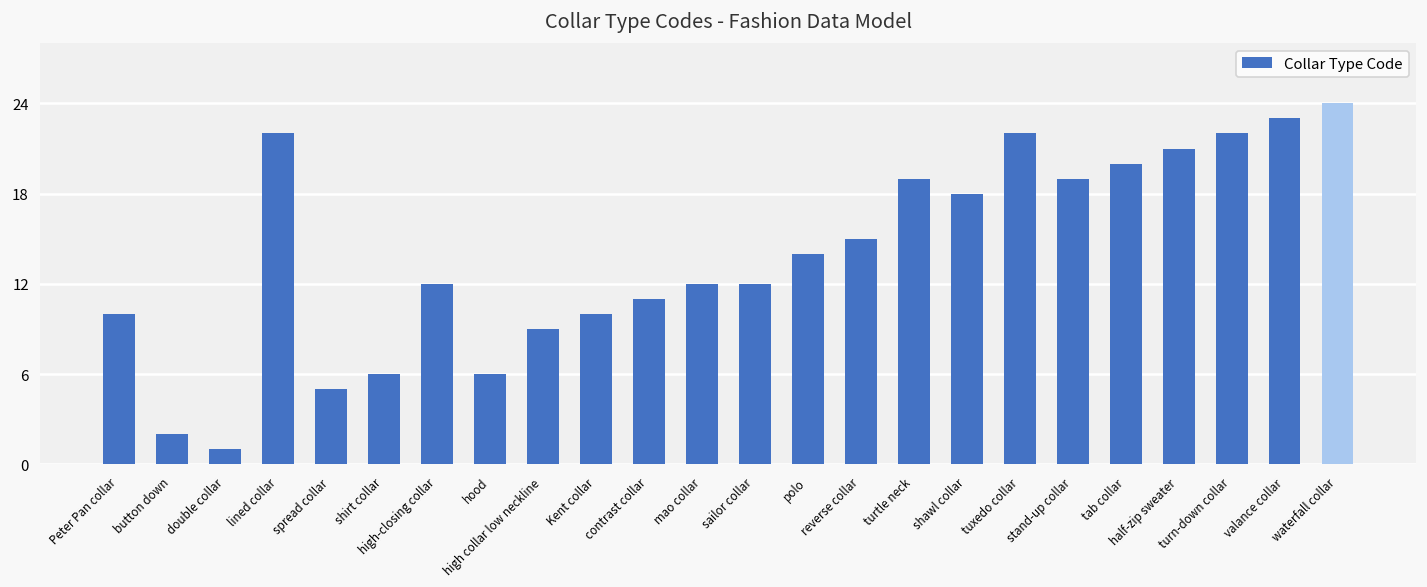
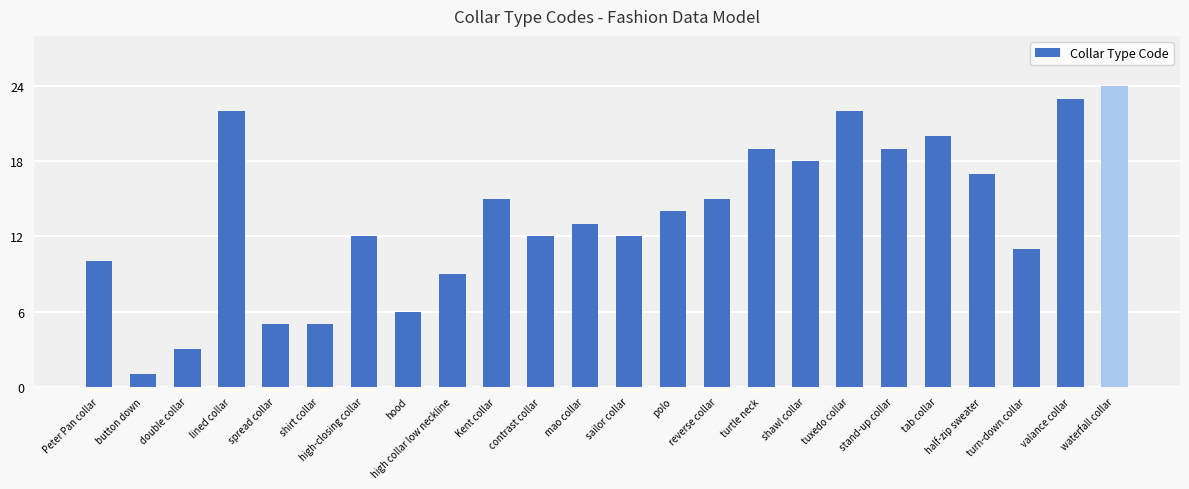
button down: 2 -> 1
double collar: 1 -> 3
shirt collar: 6 -> 5
Kent collar: 10 -> 15
contrast collar: 11 -> 12
mao collar: 12 -> 13
half-zip sweater: 21 -> 17
turn-down collar: 22 -> 11
